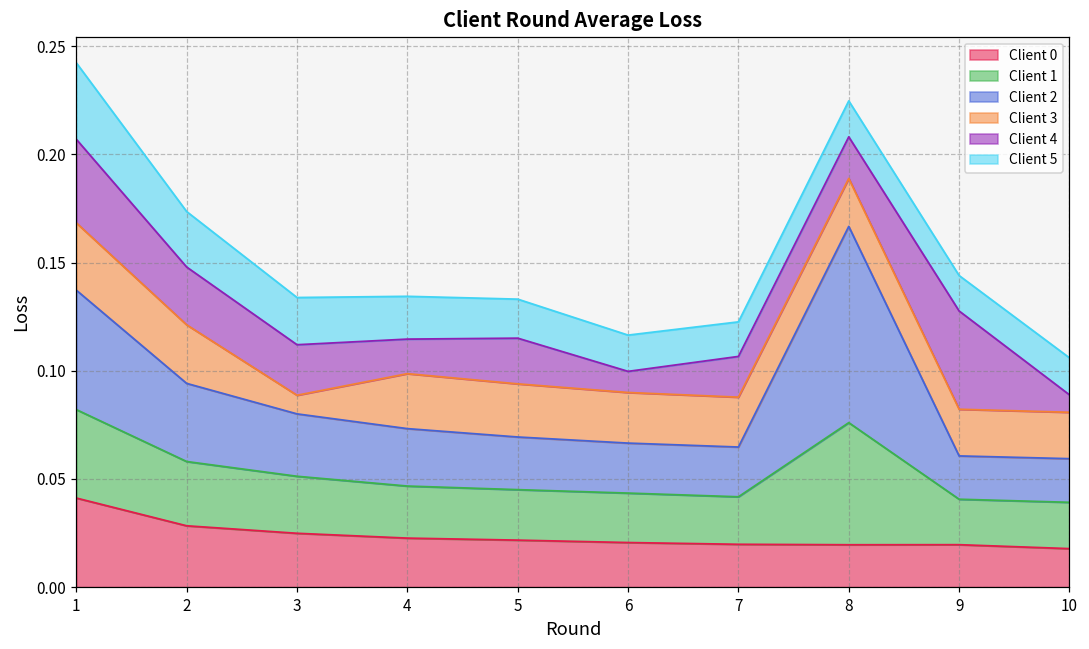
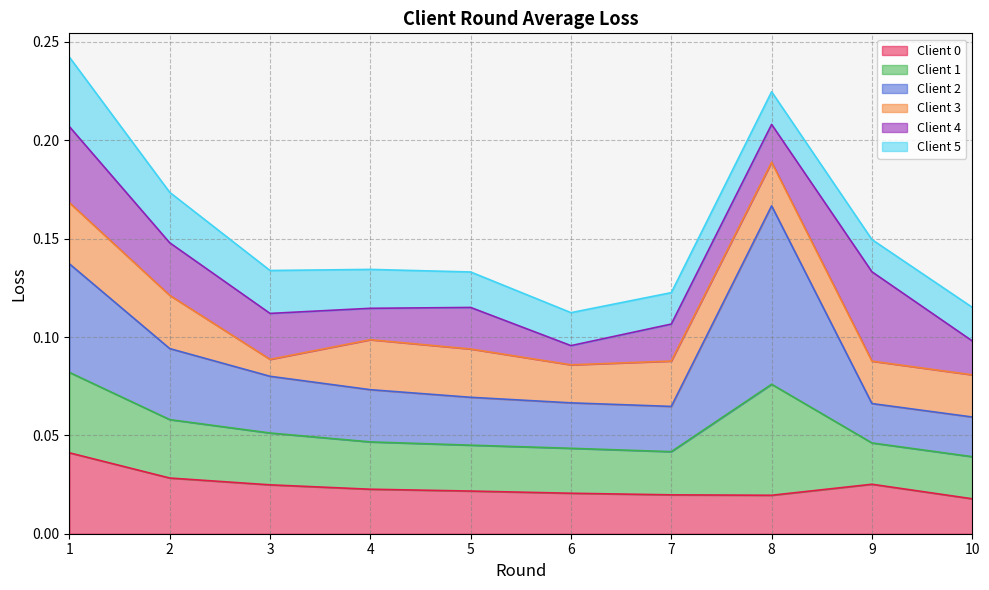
Client 3, 6: 0.023 -> 0.019
Client 0, 9: 0.020 -> 0.025
Client 4, 10: 0.008 -> 0.017
